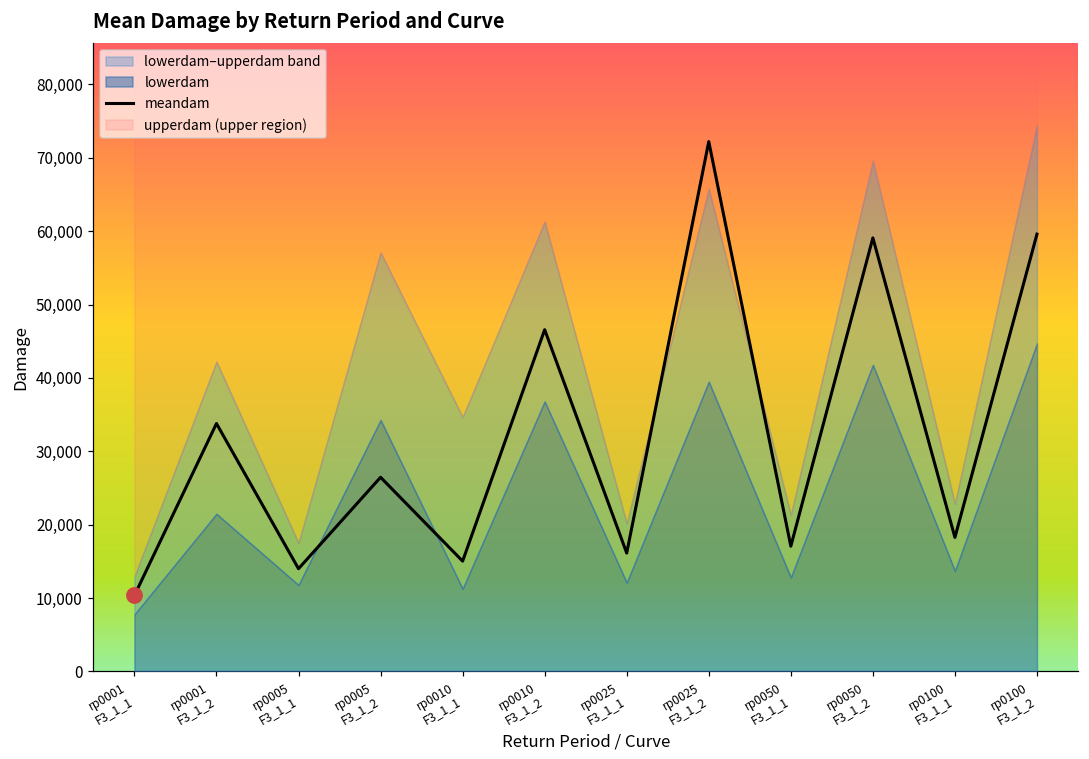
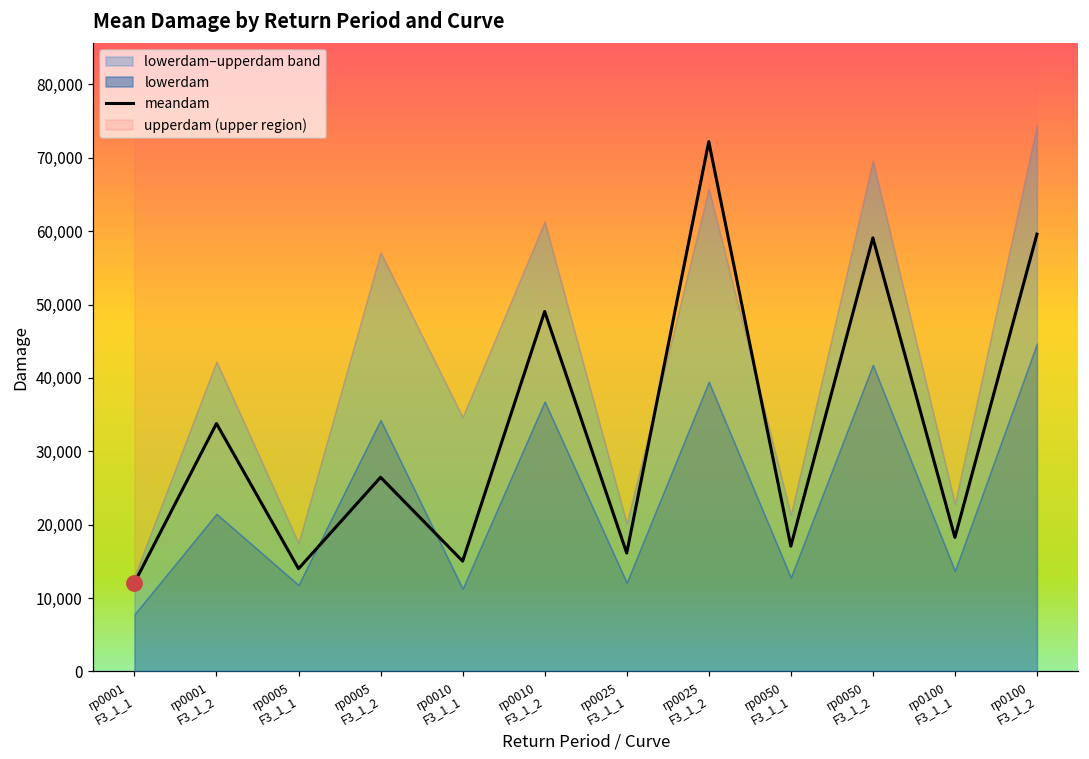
meandam, rp0001 F3_1_1: 10,000 -> 12,000
meandam, rp0010 F3_1_2: 47,000 -> 49,000
